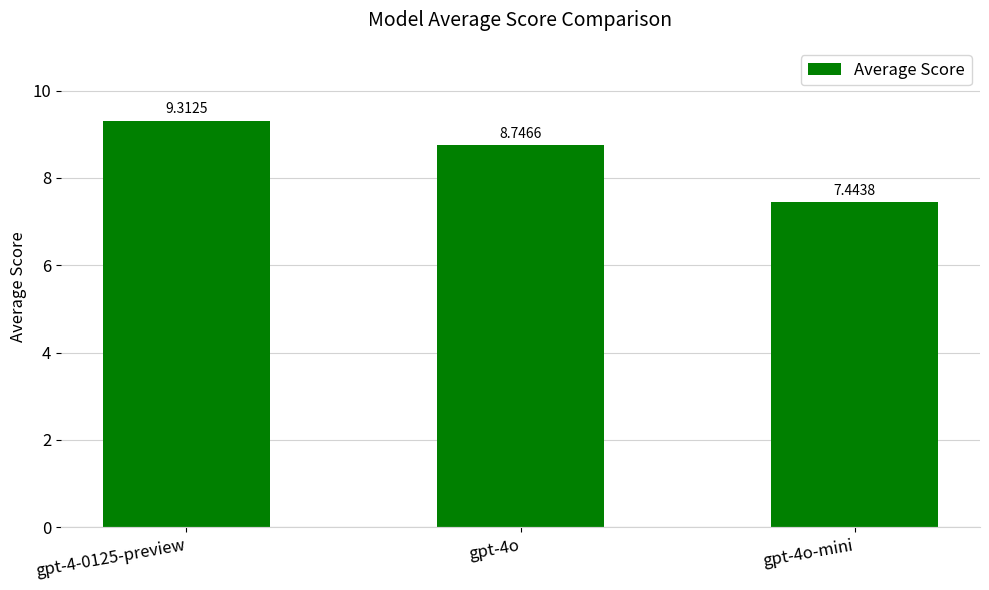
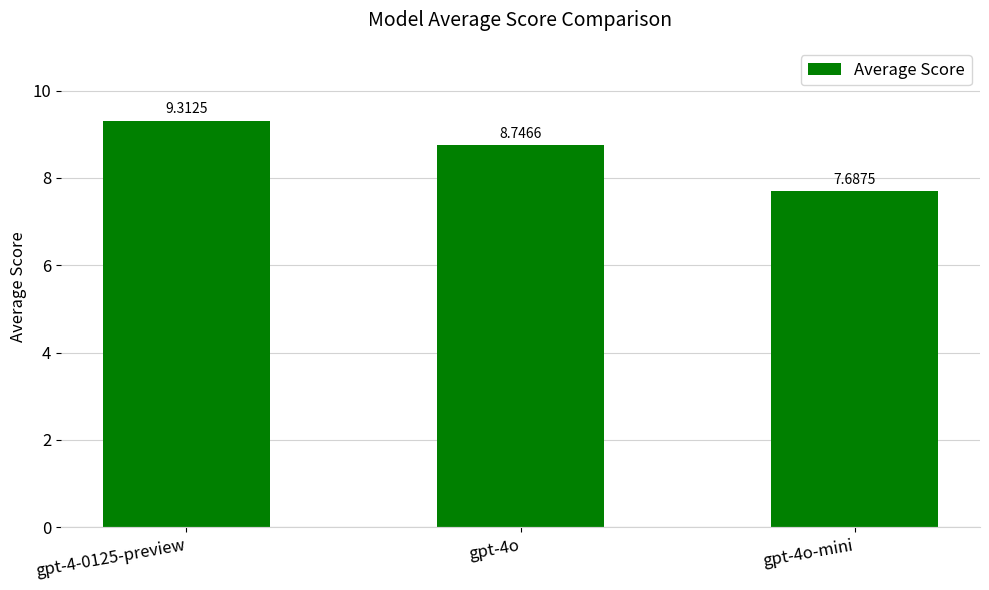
gpt-4o-mini: 7.4438 -> 7.6875
